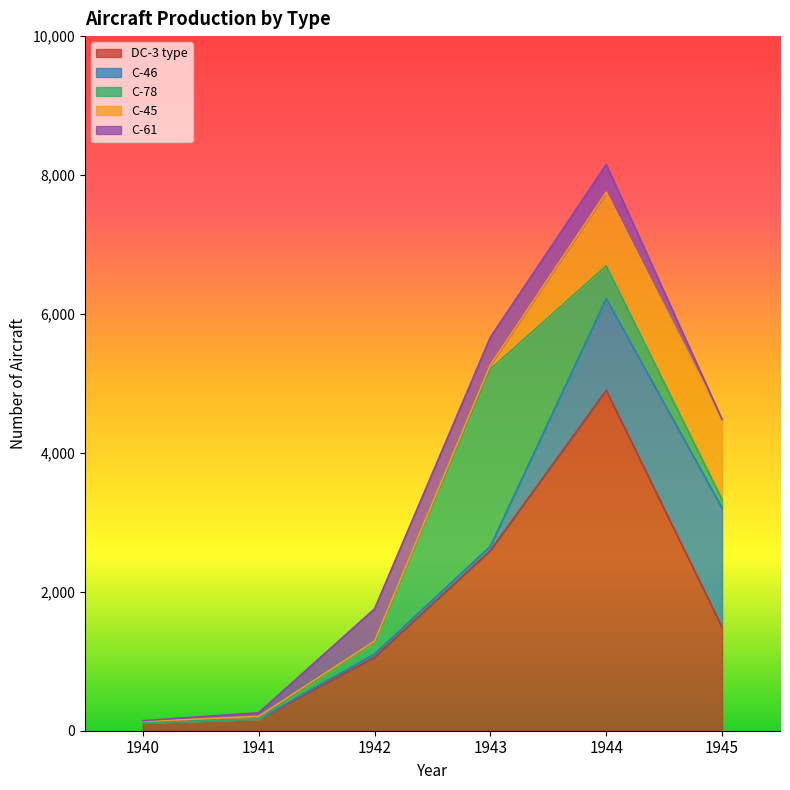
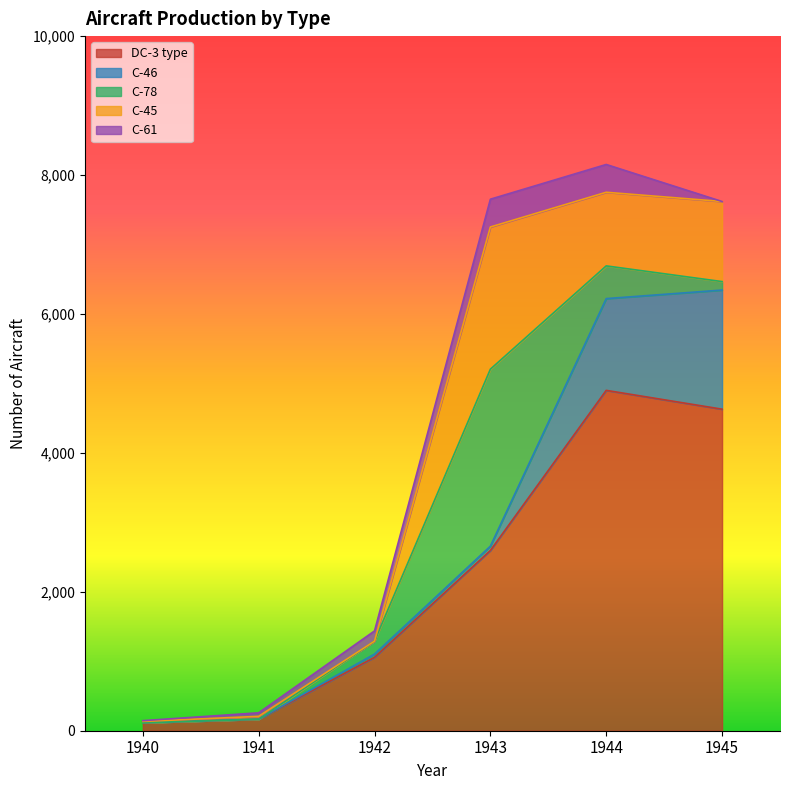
C-61, 1942: 500 -> 100
C-45, 1943: 100 -> 2,000
DC-3 type, 1945: 1,500 -> 4,600
